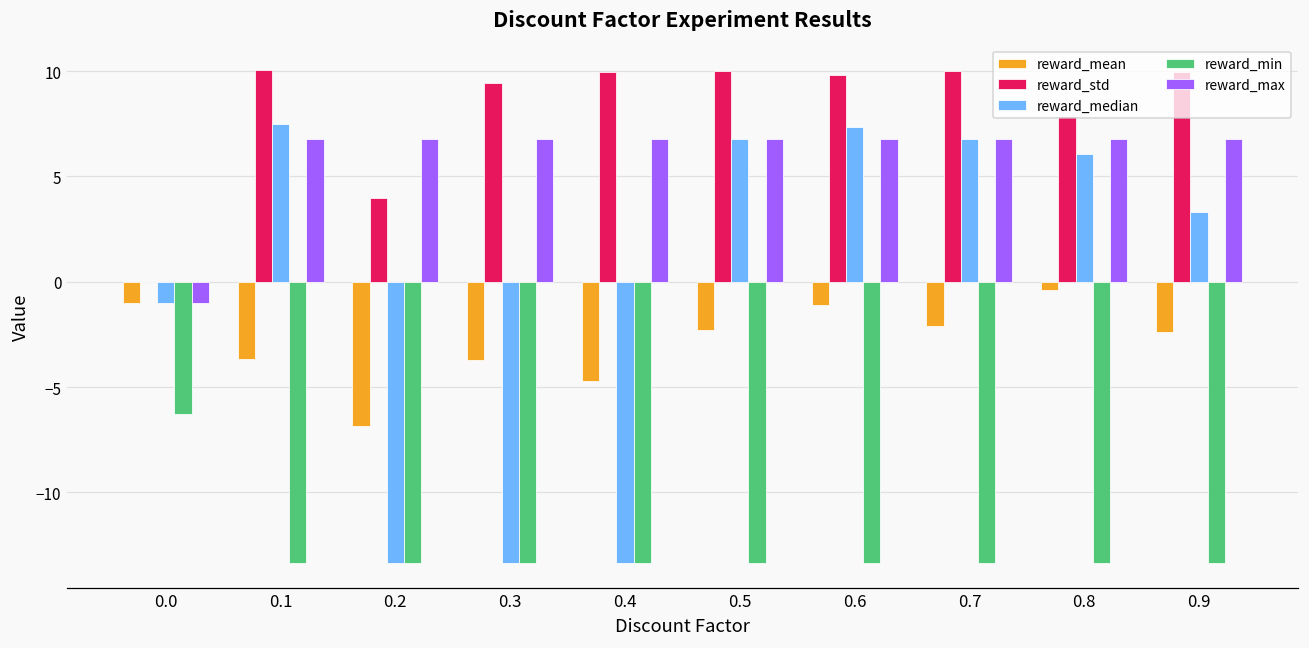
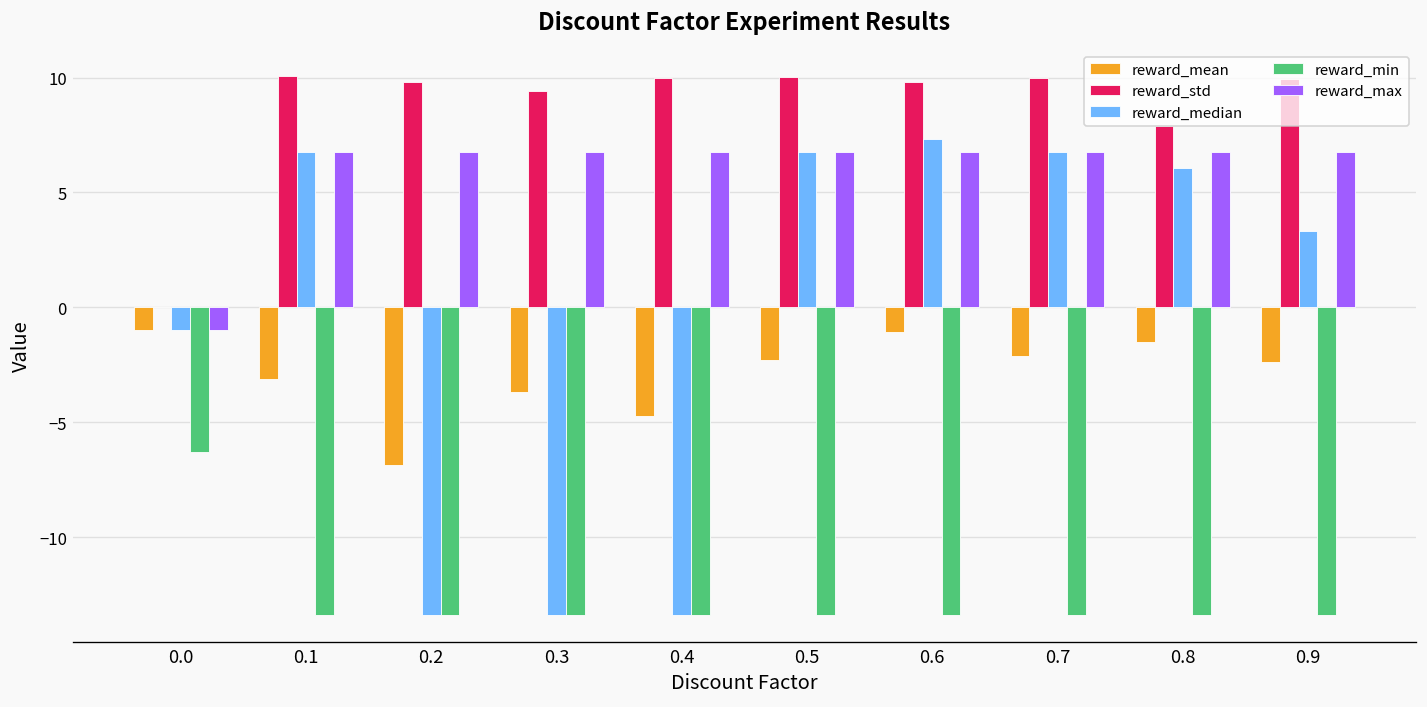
reward_mean, 0.1: -3.7 -> -3.1
reward_median, 0.1: 7.5 -> 6.8
reward_std, 0.2: 4.0 -> 9.8
reward_mean, 0.8: -0.4 -> -1.5
